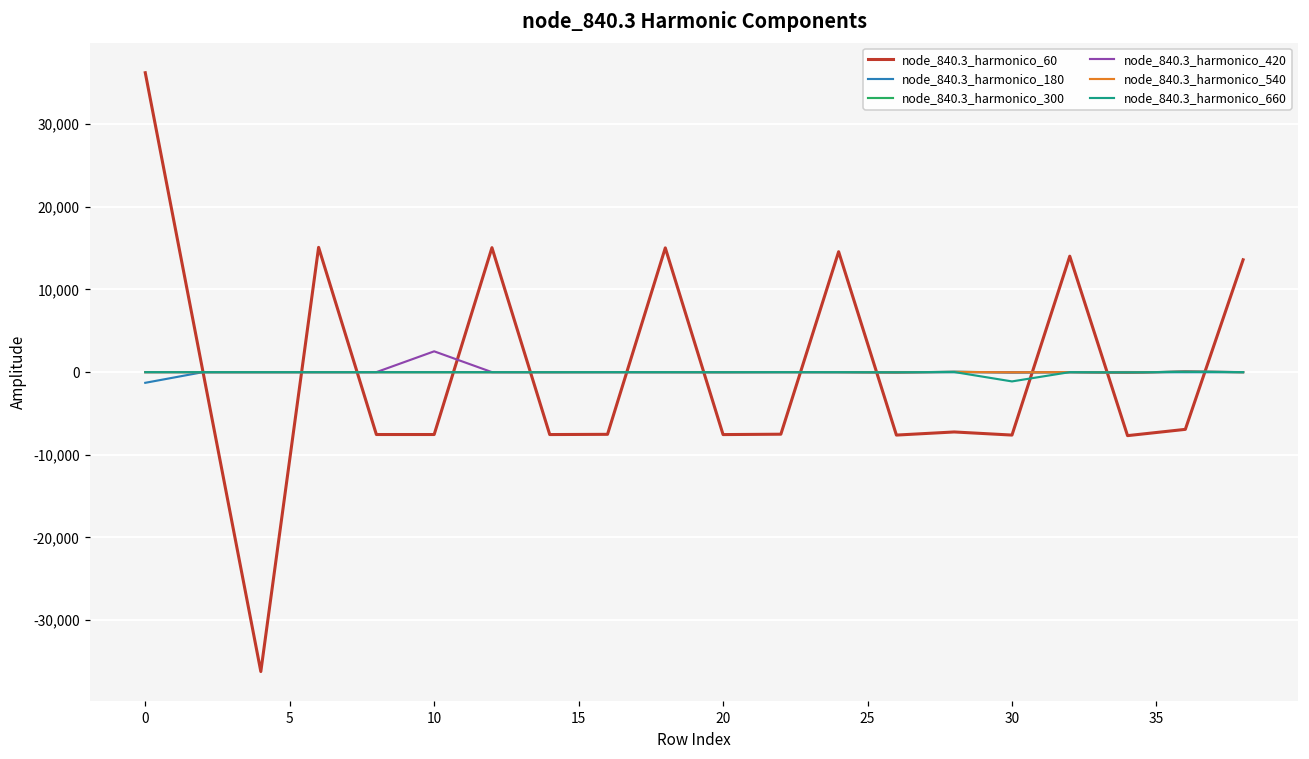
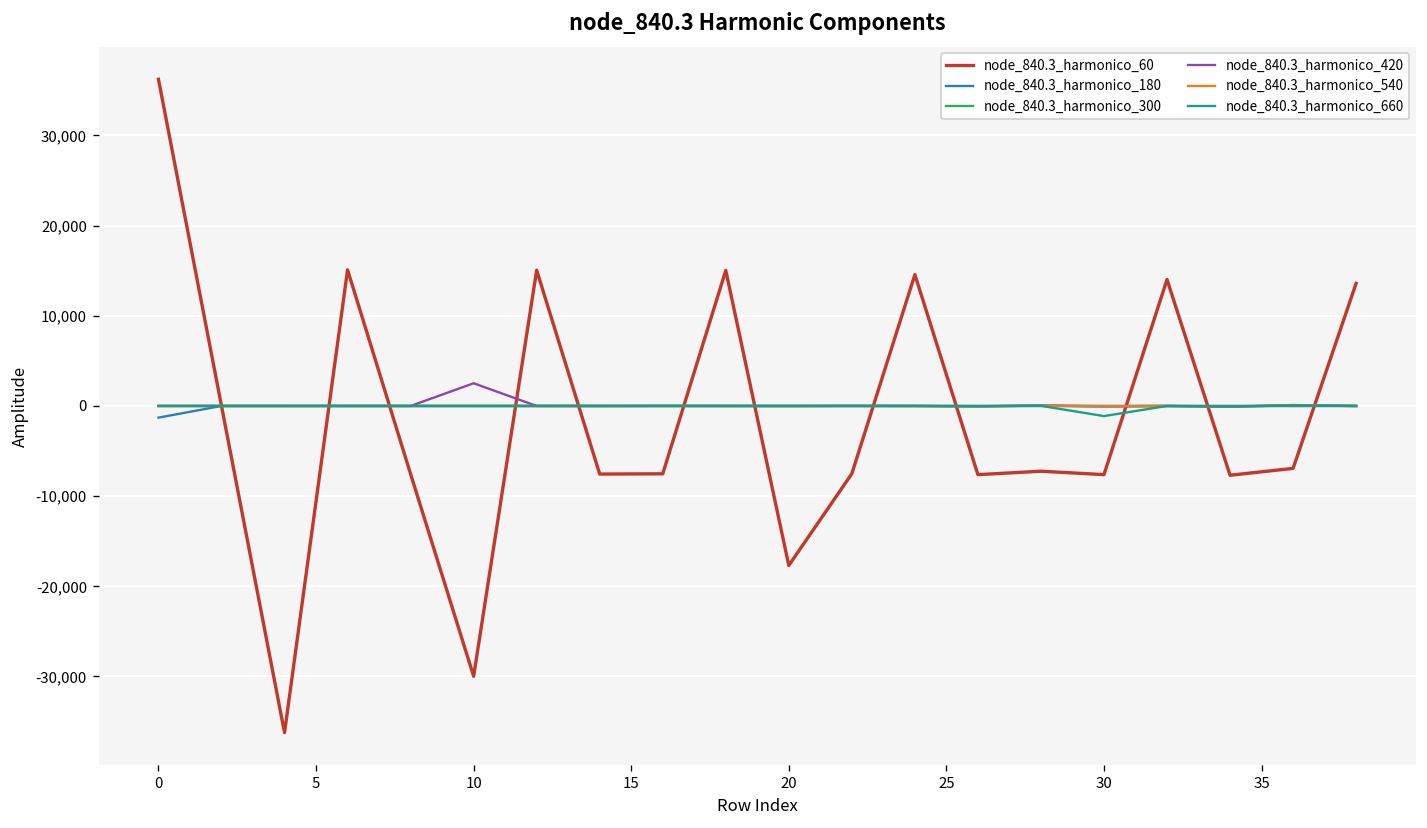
node_840.3_harmonico_60, 10: -8,000 -> -30,000
node_840.3_harmonico_60, 20: -8,000 -> -18,000
